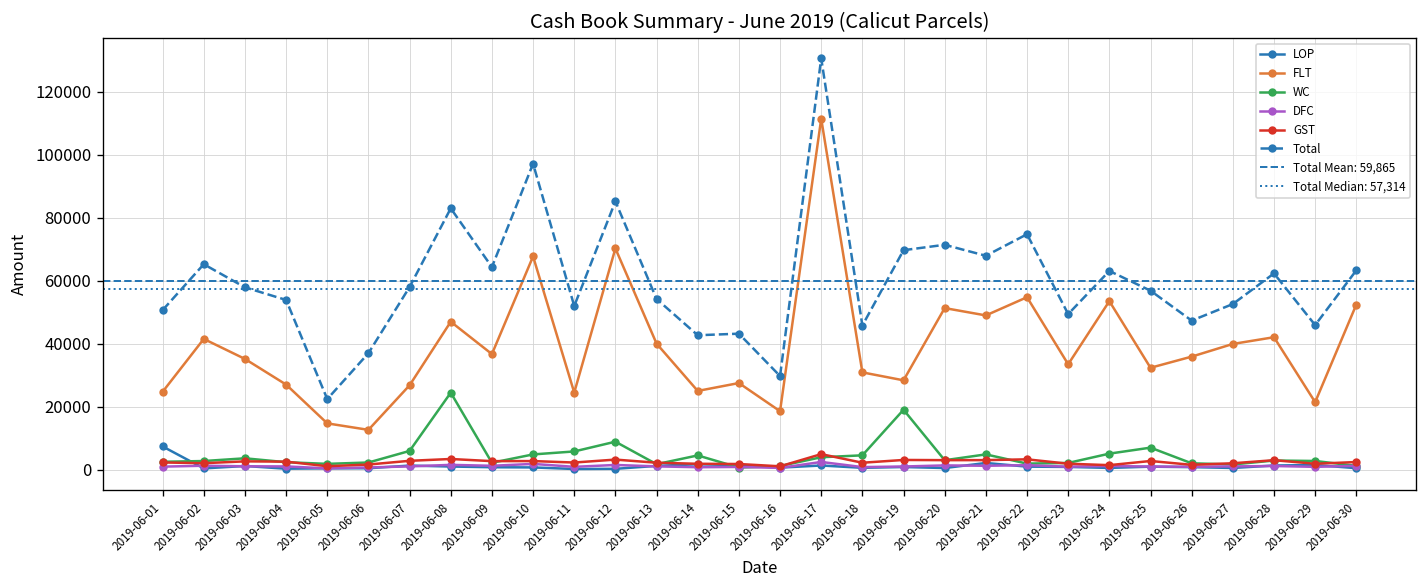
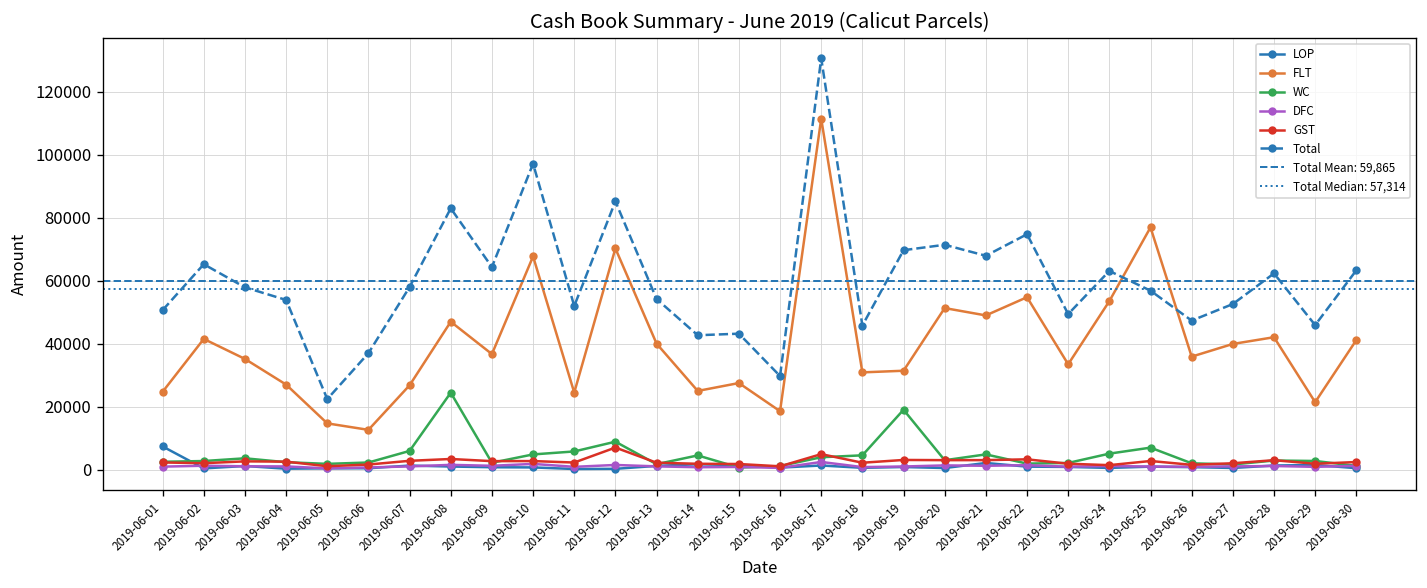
GST, 2019-06-12: 3000 -> 7000
FLT, 2019-06-19: 28000 -> 31000
FLT, 2019-06-25: 32000 -> 77000
FLT, 2019-06-30: 52000 -> 41000
